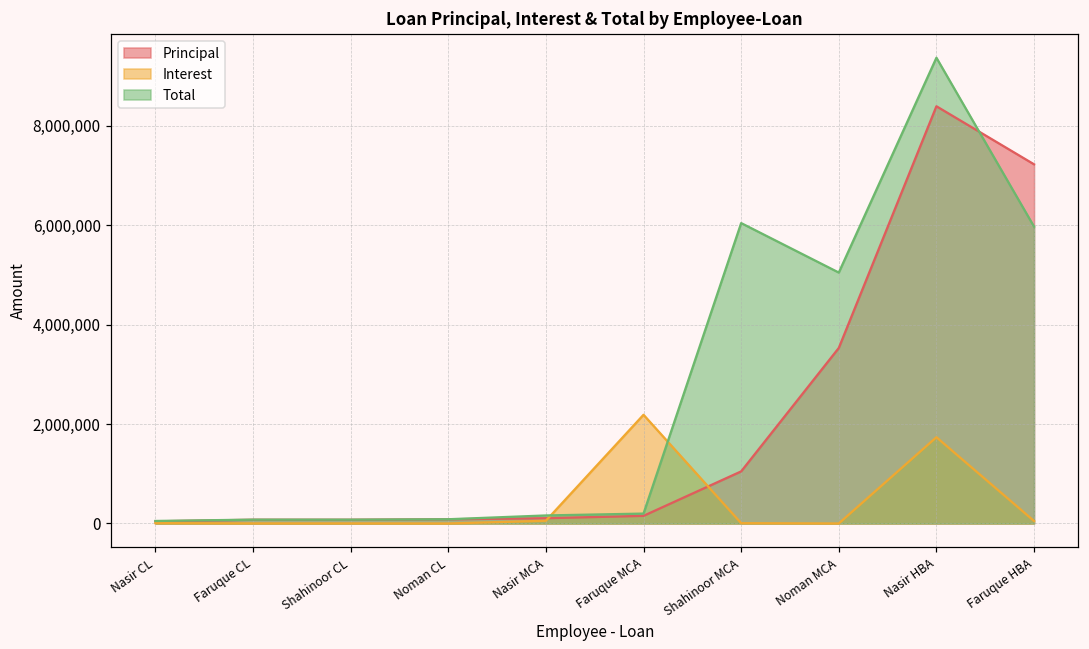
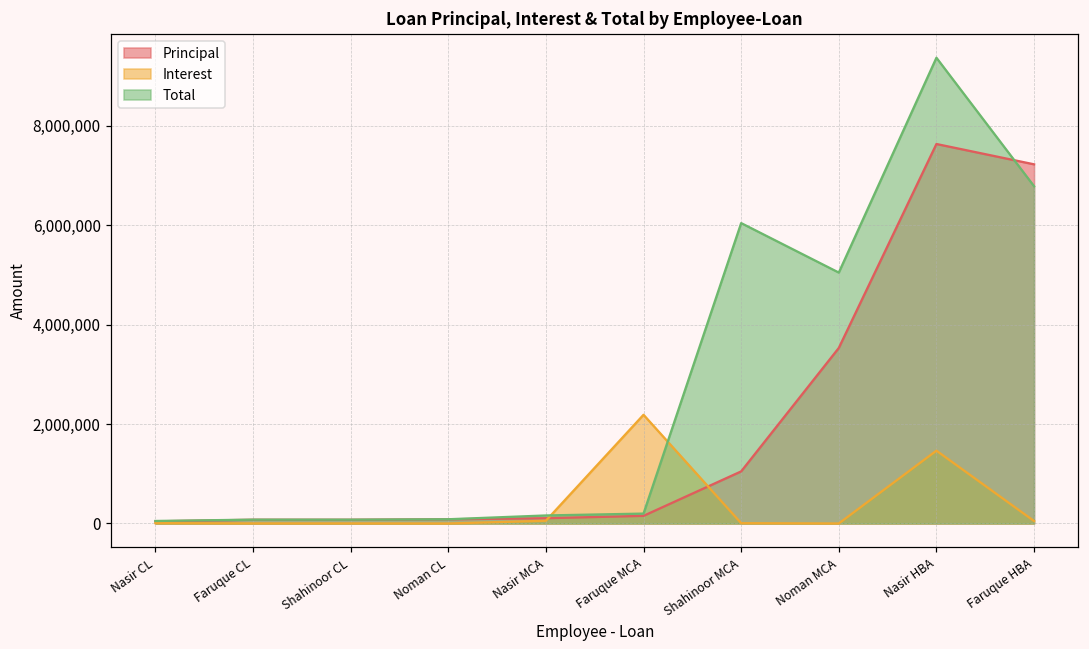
Principal, Nasir HBA: 8,400,000 -> 7,600,000
Interest, Nasir HBA: 1,700,000 -> 1,500,000
Total, Faruque HBA: 6,000,000 -> 6,800,000
